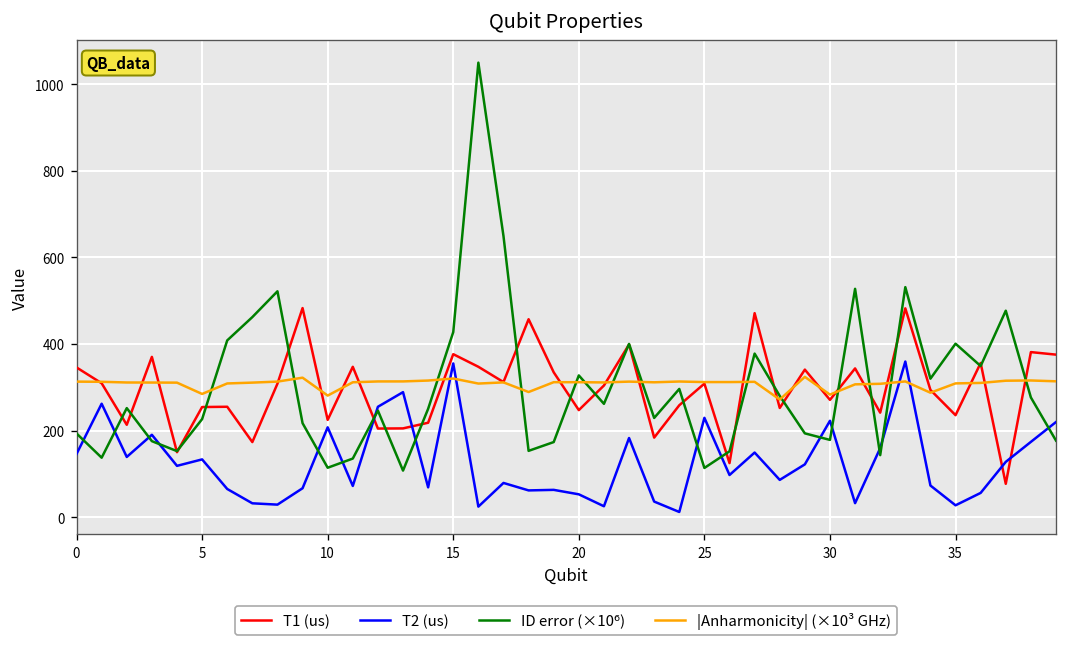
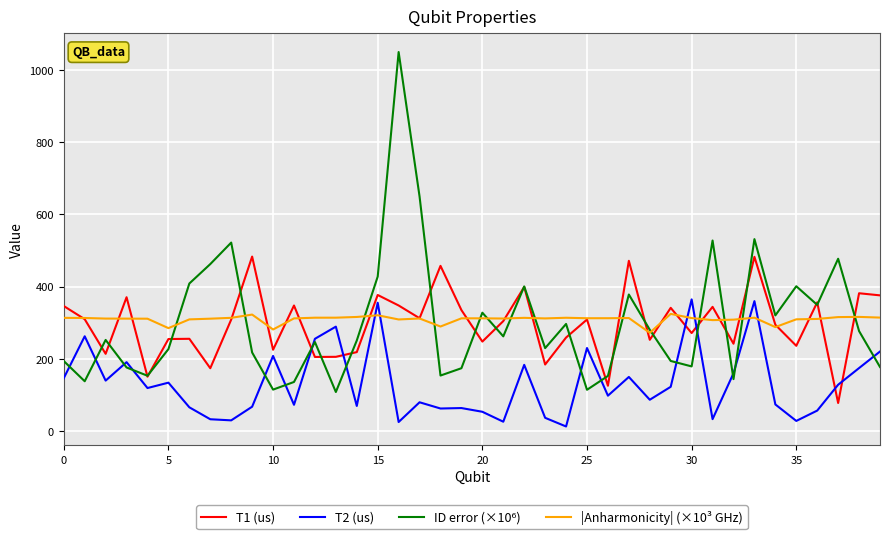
T2 (us), 30: 220 -> 360
|Anharmonicity| (×10³ GHz), 30: 280 -> 310
